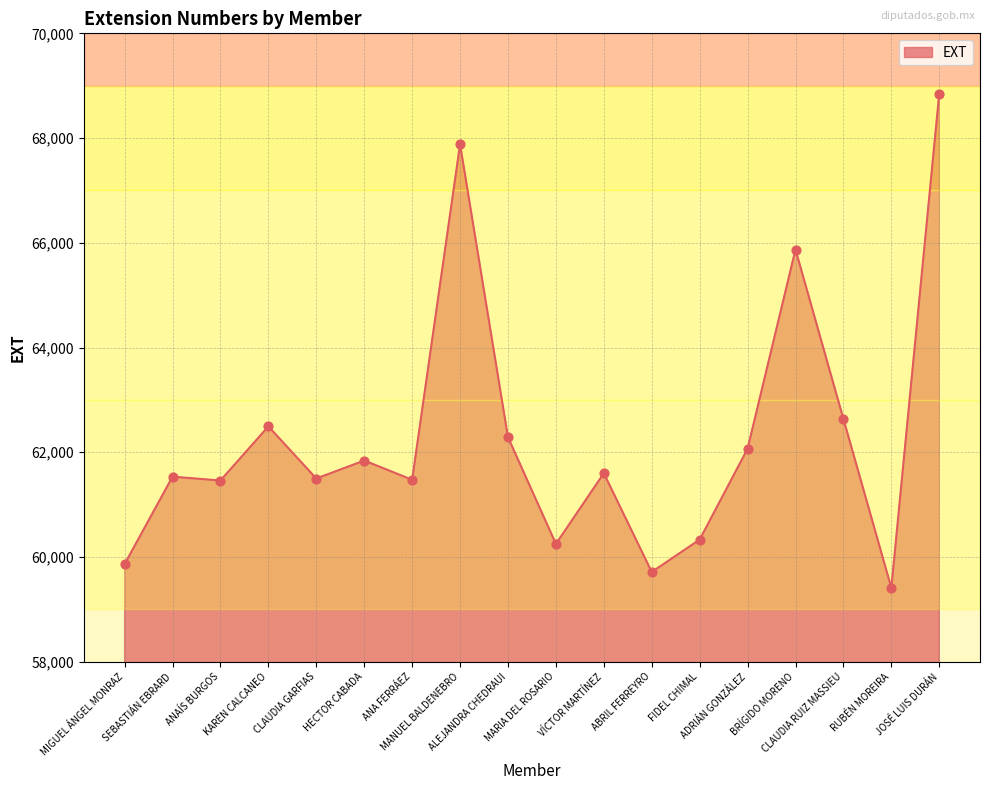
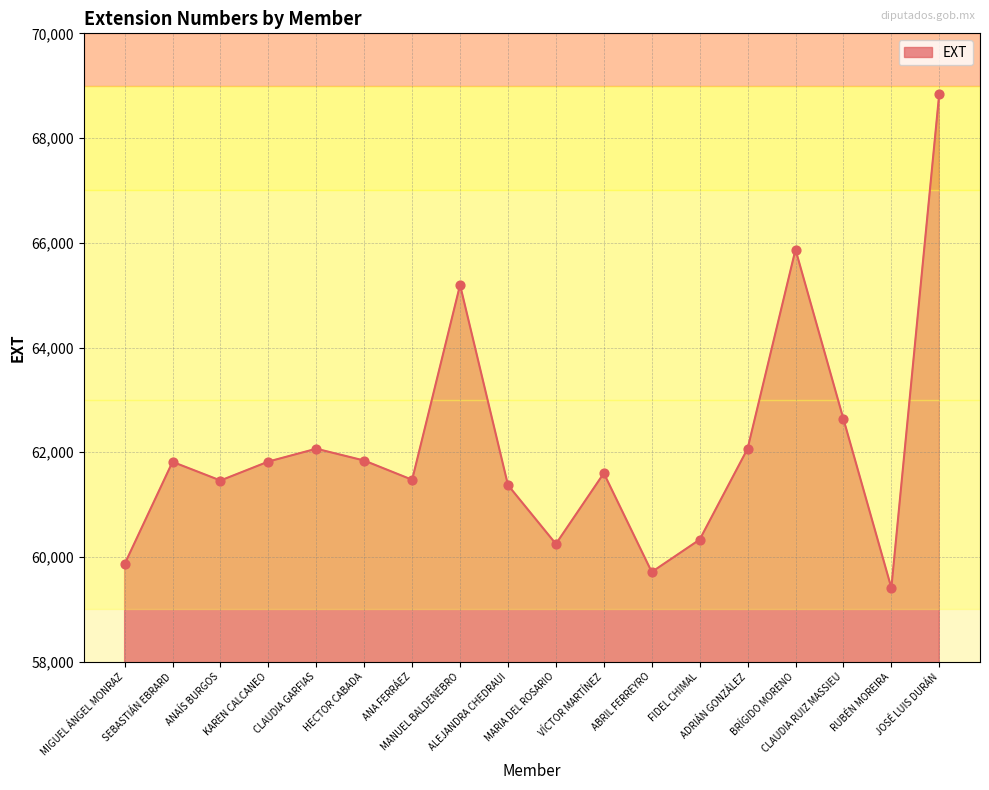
SEBASTIÁN EBRARD: 61,500 -> 61,800
KAREN CALCANEO: 62,500 -> 61,800
CLAUDIA GARFIAS: 61,500 -> 62,100
MANUEL BALDENEBRO: 67,900 -> 65,200
ALEJANDRA CHEDRAUI: 62,300 -> 61,400
